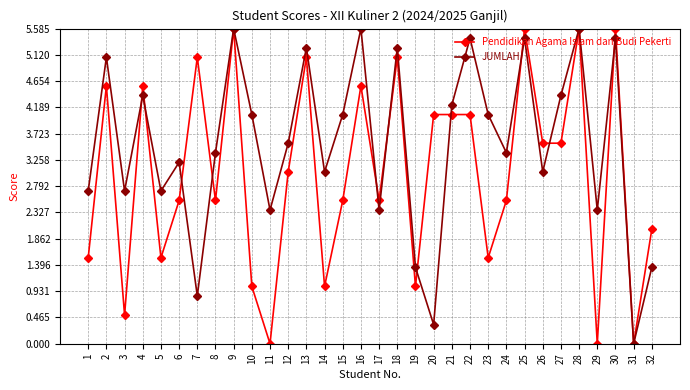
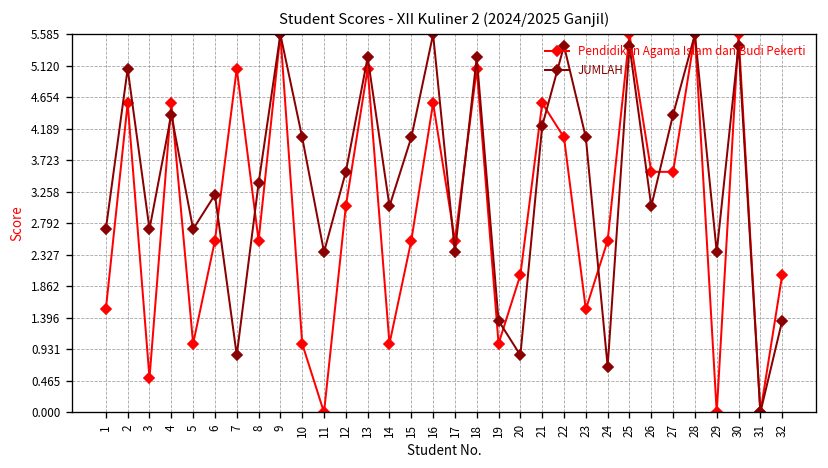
Pendidikan Agama Islam dan Budi Pekerti, 5: 1.5 -> 1.0
Pendidikan Agama Islam dan Budi Pekerti, 20: 4.1 -> 2.0
JUMLAH, 20: 0.3 -> 0.8
Pendidikan Agama Islam dan Budi Pekerti, 21: 4.1 -> 4.6
JUMLAH, 24: 3.4 -> 0.7
